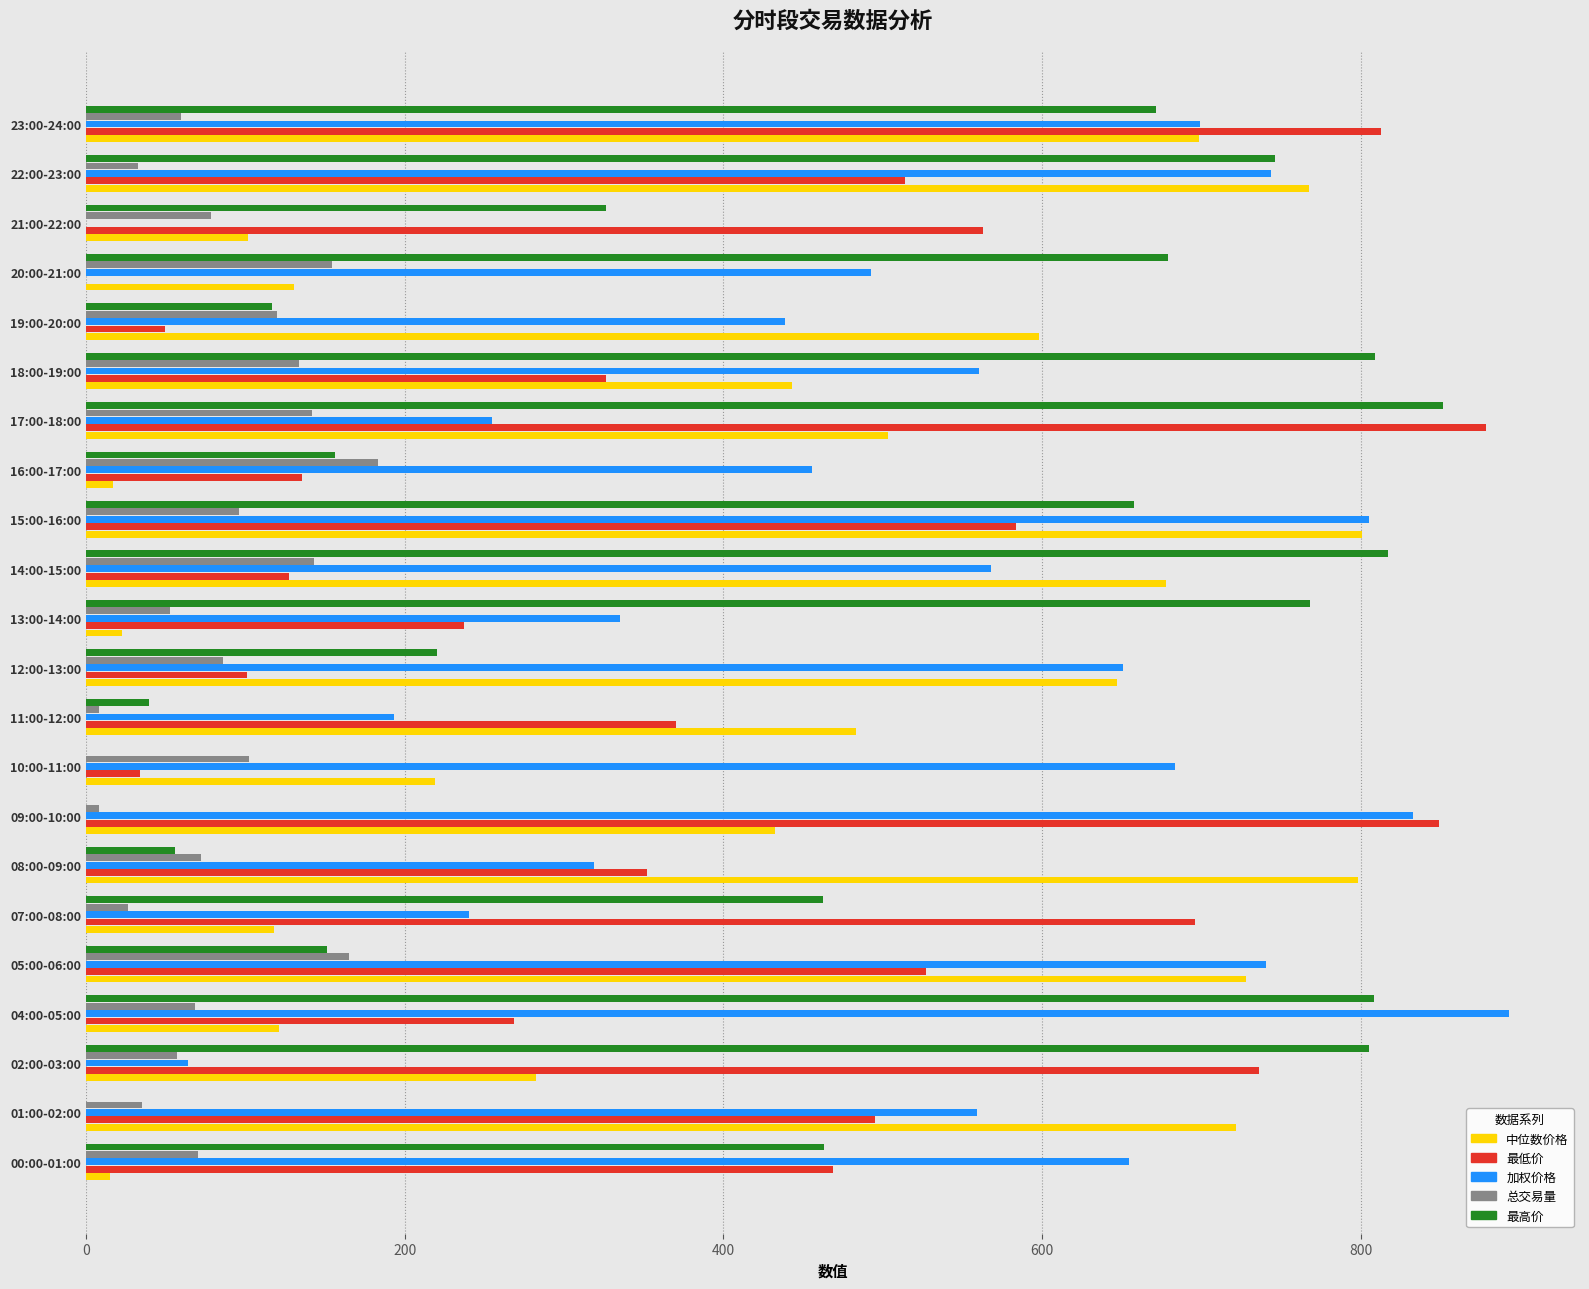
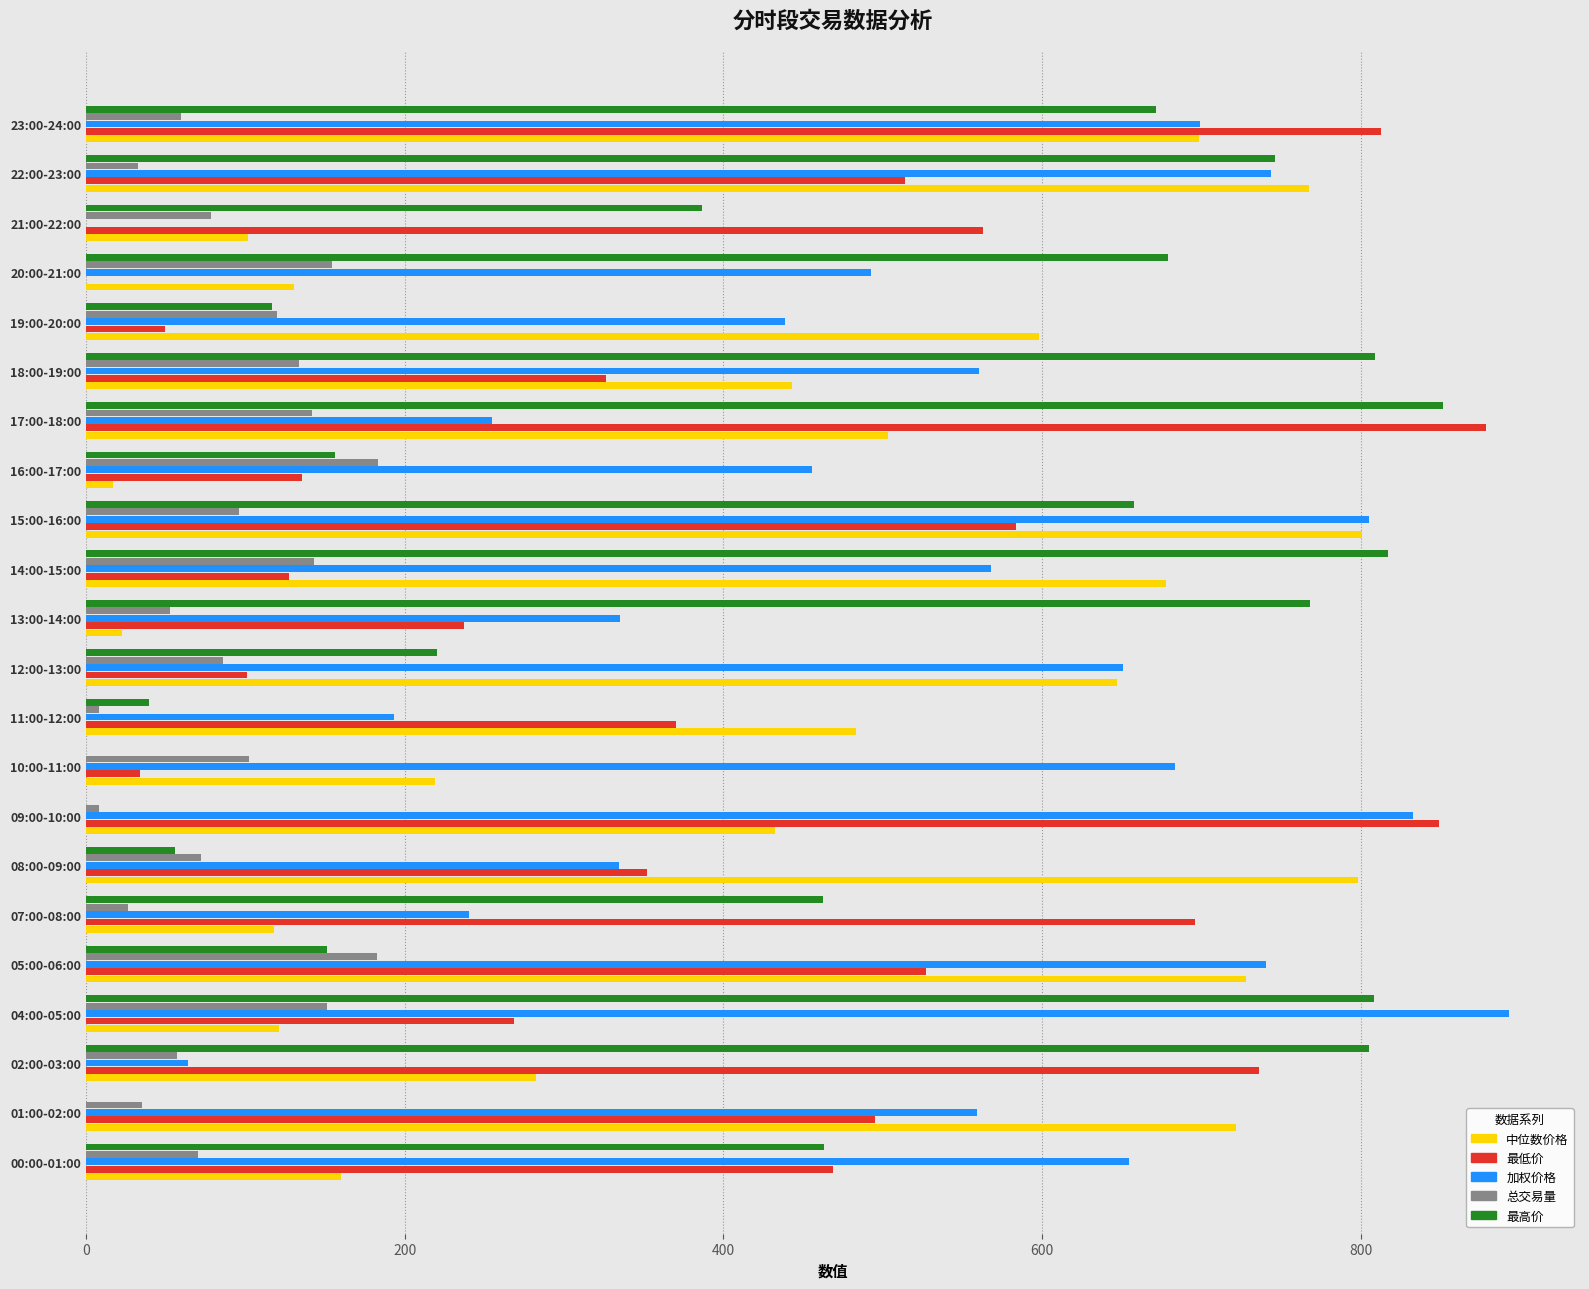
最高价, 21:00-22:00: 326 -> 387
加权价格, 08:00-09:00: 319 -> 334
总交易量, 05:00-06:00: 165 -> 183
总交易量, 04:00-05:00: 68 -> 151
中位数价格, 00:00-01:00: 15 -> 160
